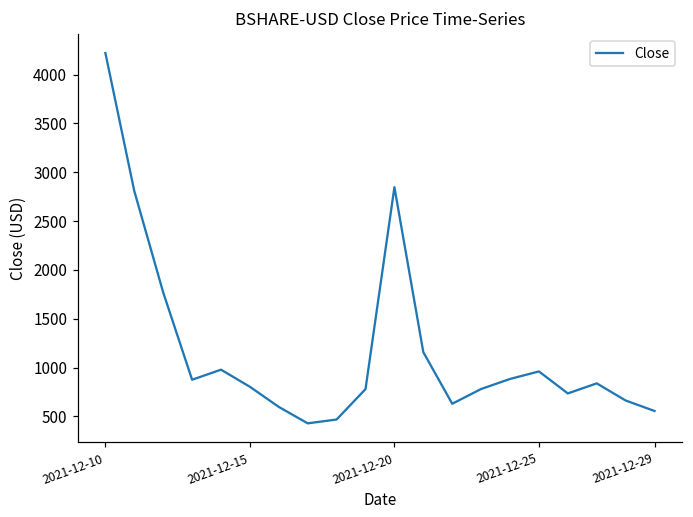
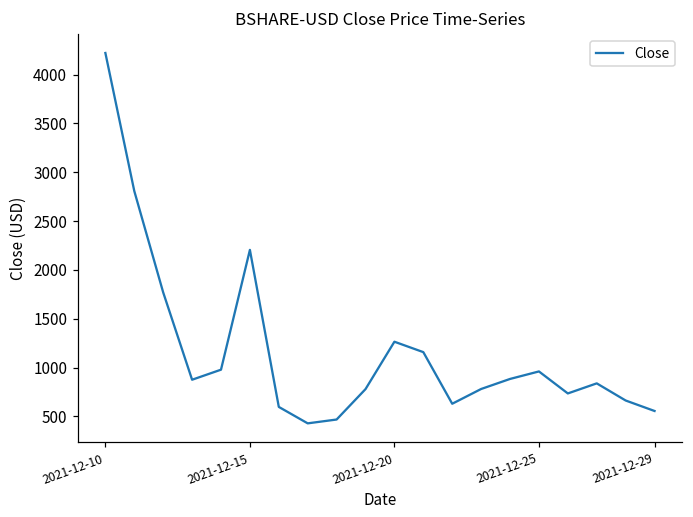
2021-12-15: 800 -> 2200
2021-12-20: 2800 -> 1300
